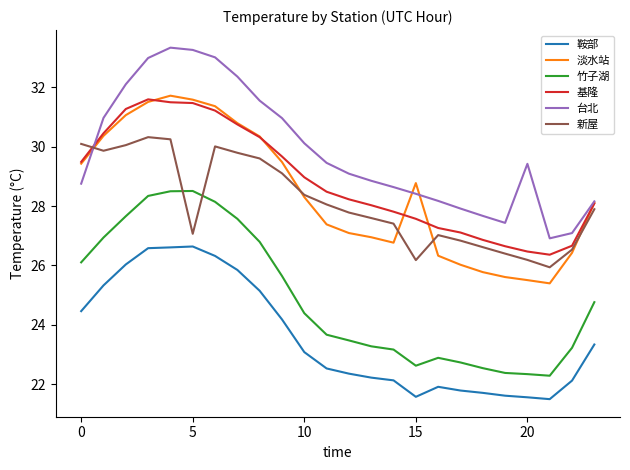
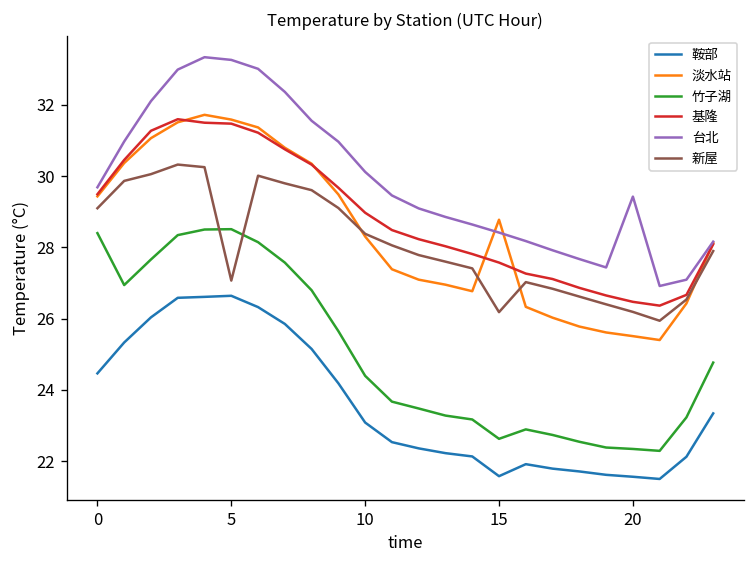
竹子湖, 0: 26.1 -> 28.4
台北, 0: 28.8 -> 29.7
新屋, 0: 30.1 -> 29.1
